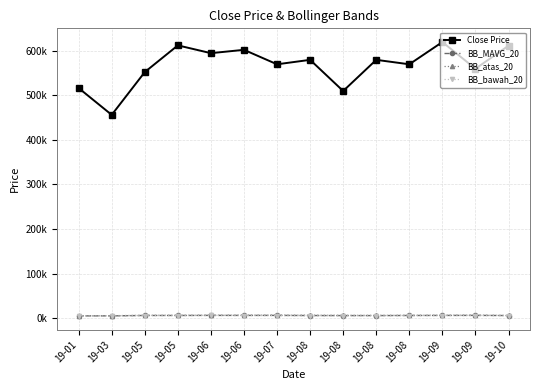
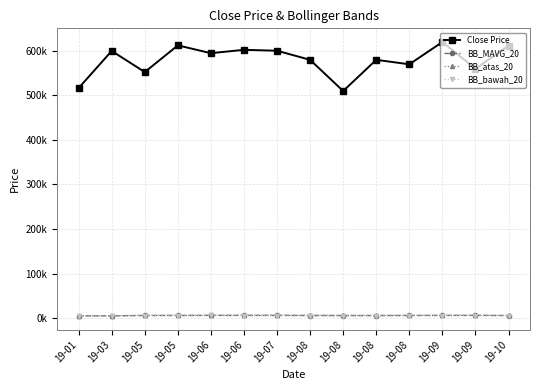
Close Price, 19-03: 460000 -> 600000
Close Price, 19-07: 570000 -> 600000
